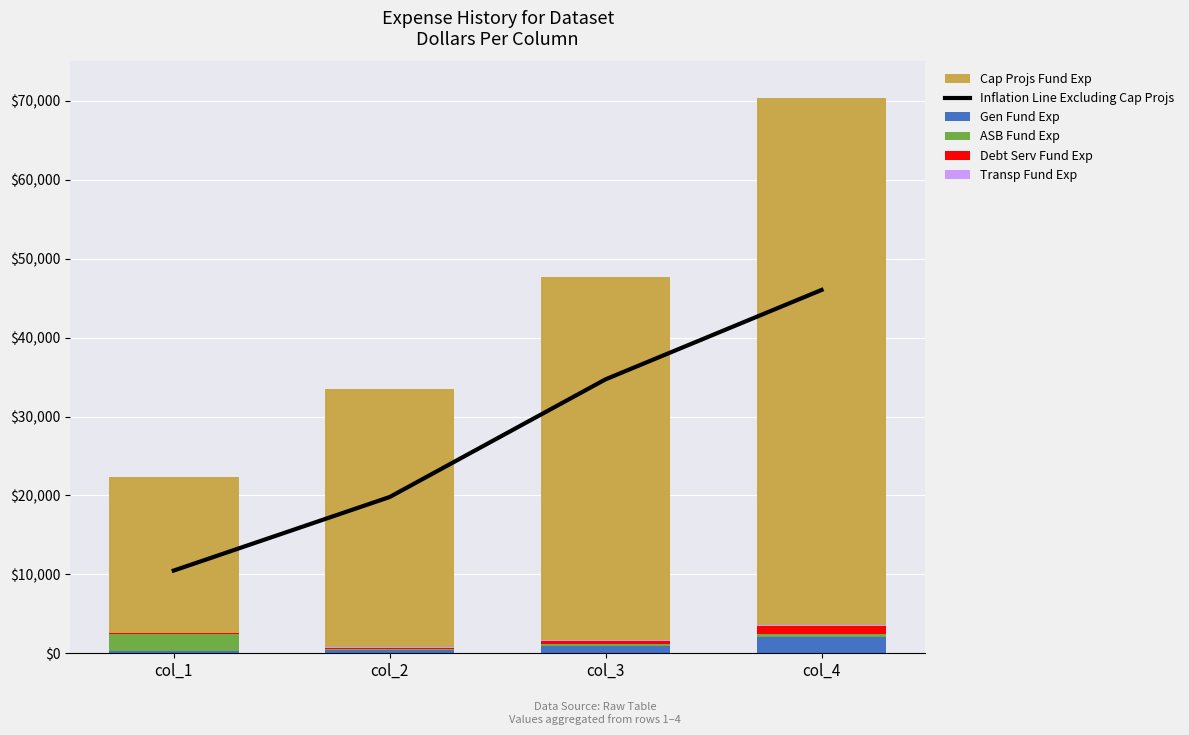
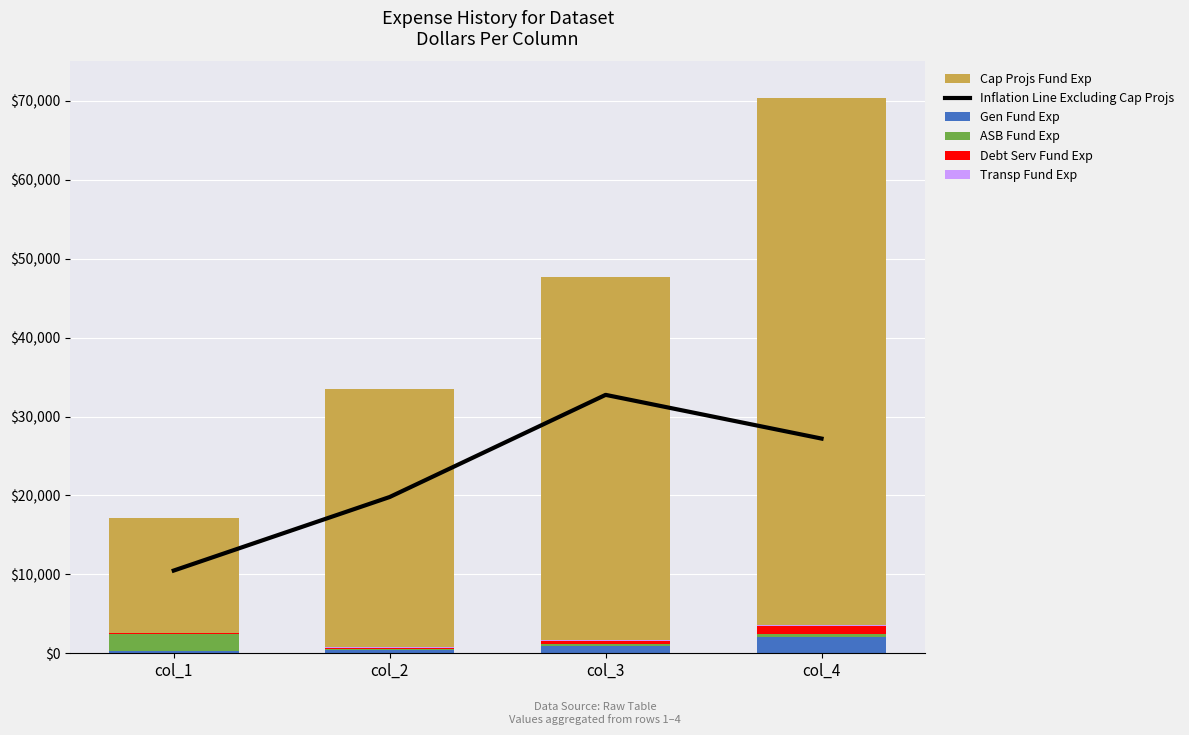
Cap Projs Fund Exp, col_1: $20,000 -> $15,000
Inflation Line Excluding Cap Projs, col_3: $35,000 -> $33,000
Inflation Line Excluding Cap Projs, col_4: $46,000 -> $27,000
